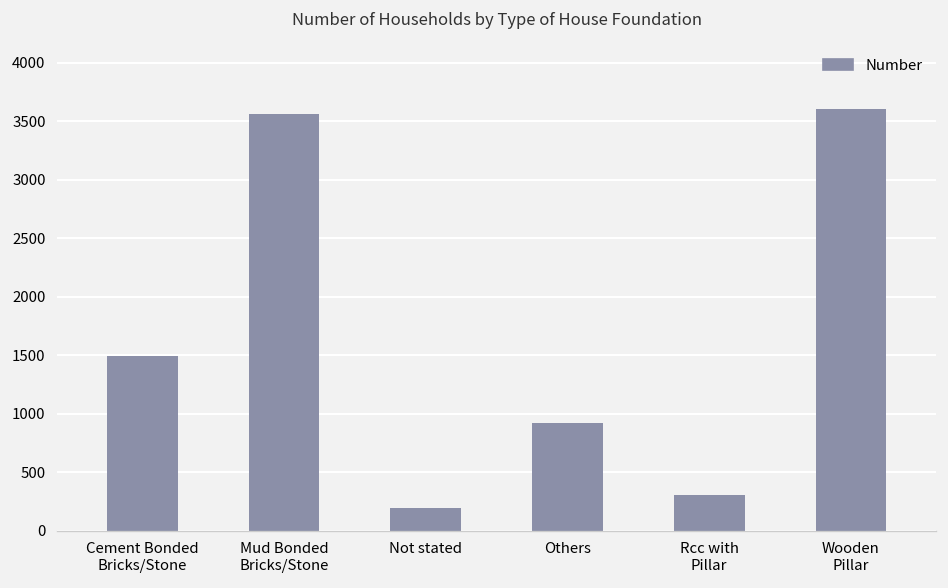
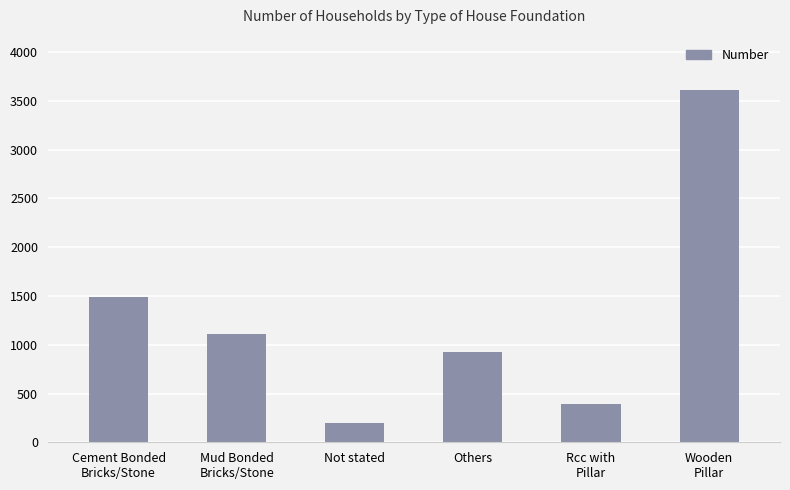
Mud Bonded Bricks/Stone: 3600 -> 1100
Rcc with Pillar: 300 -> 400
